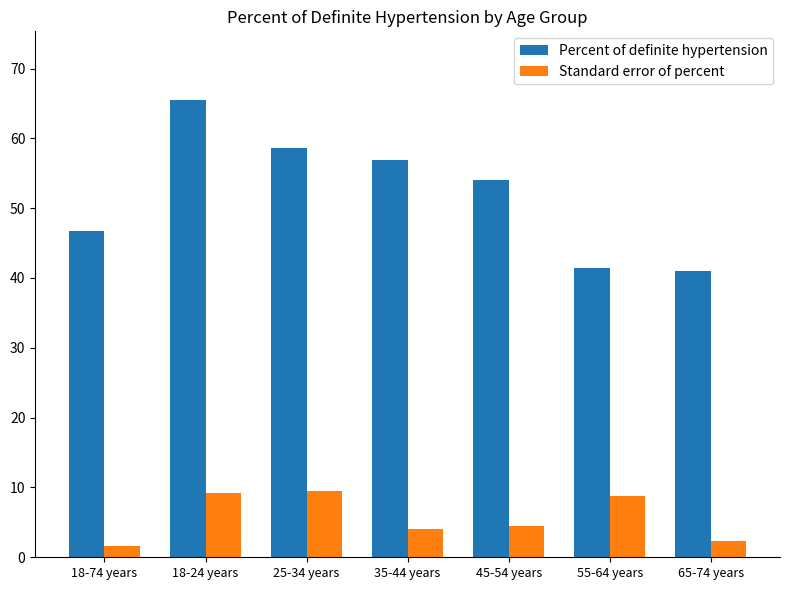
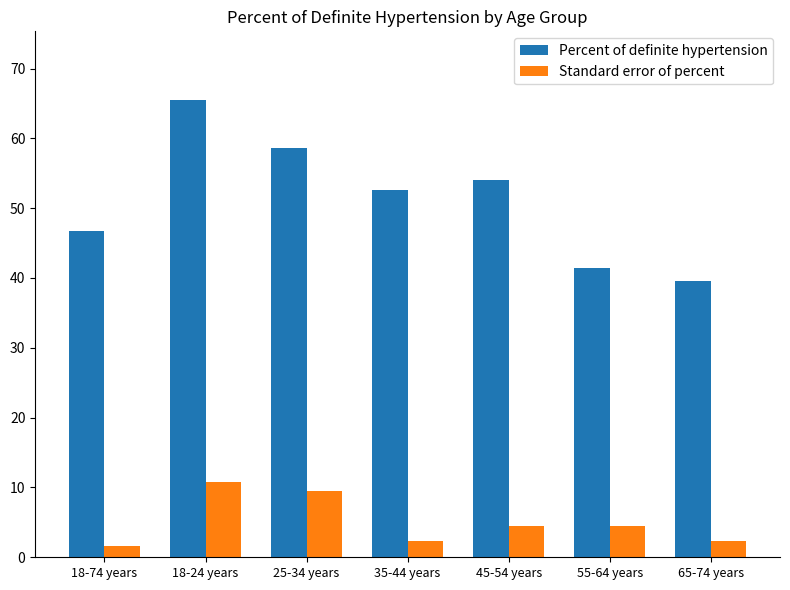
Standard error of percent, 18-24 years: 9 -> 11
Percent of definite hypertension, 35-44 years: 57 -> 53
Standard error of percent, 35-44 years: 4 -> 2
Standard error of percent, 55-64 years: 9 -> 4
Percent of definite hypertension, 65-74 years: 41 -> 40
